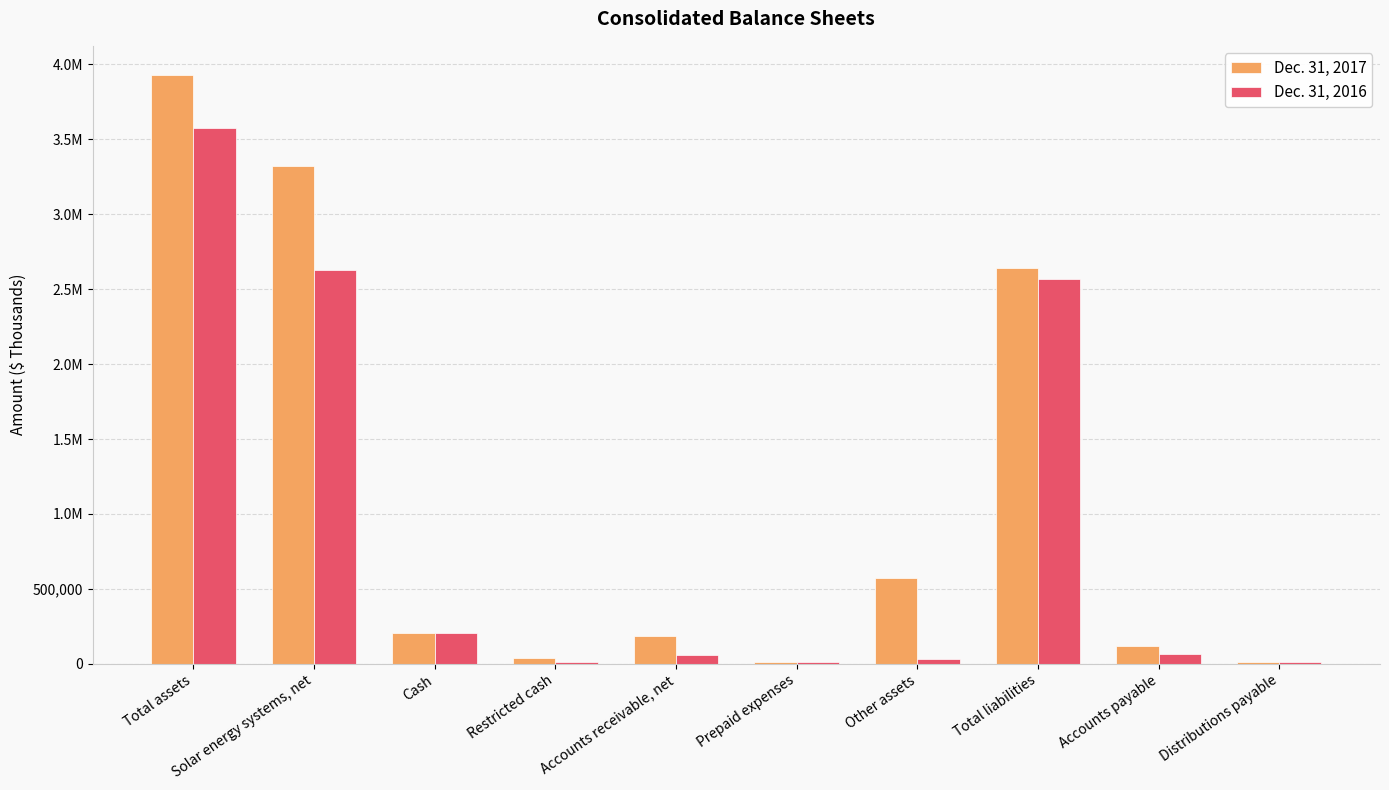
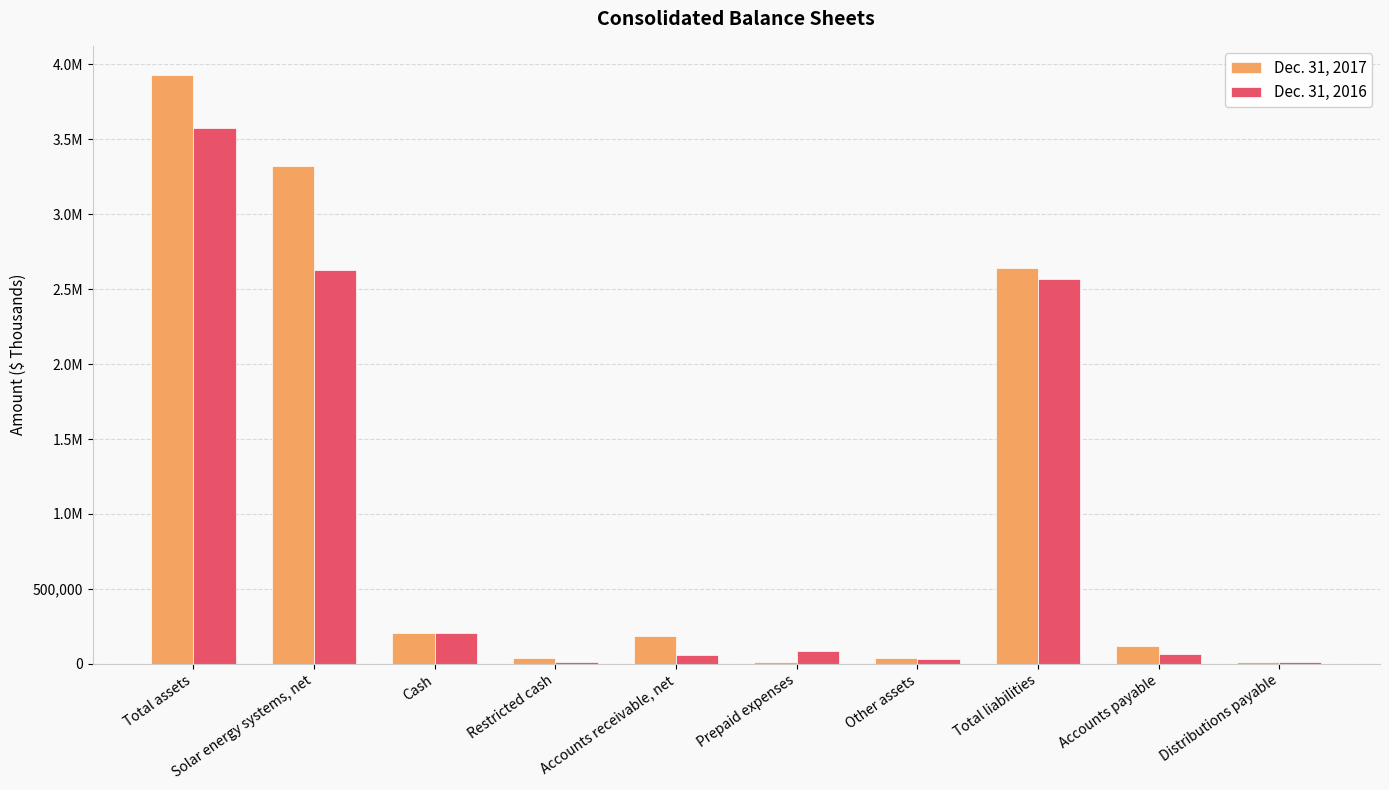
Dec. 31, 2016, Prepaid expenses: 10,000 -> 80,000
Dec. 31, 2017, Other assets: 570,000 -> 40,000
